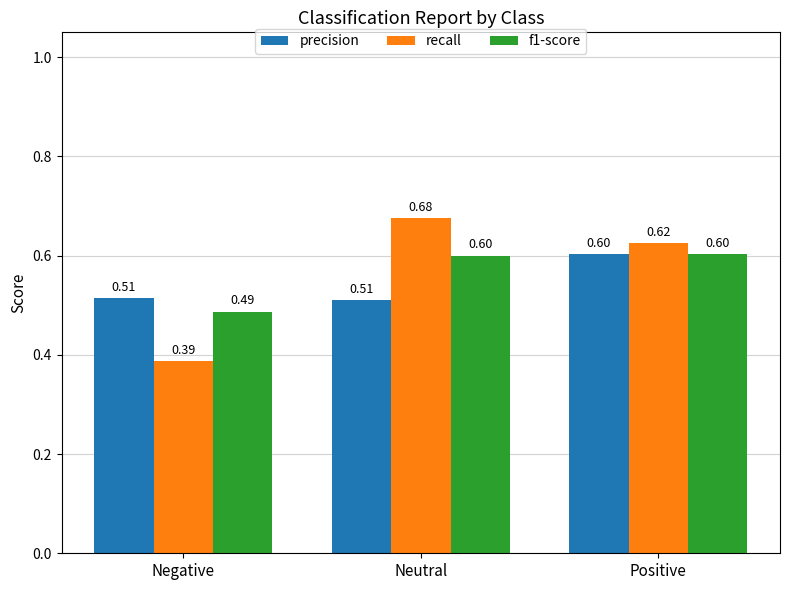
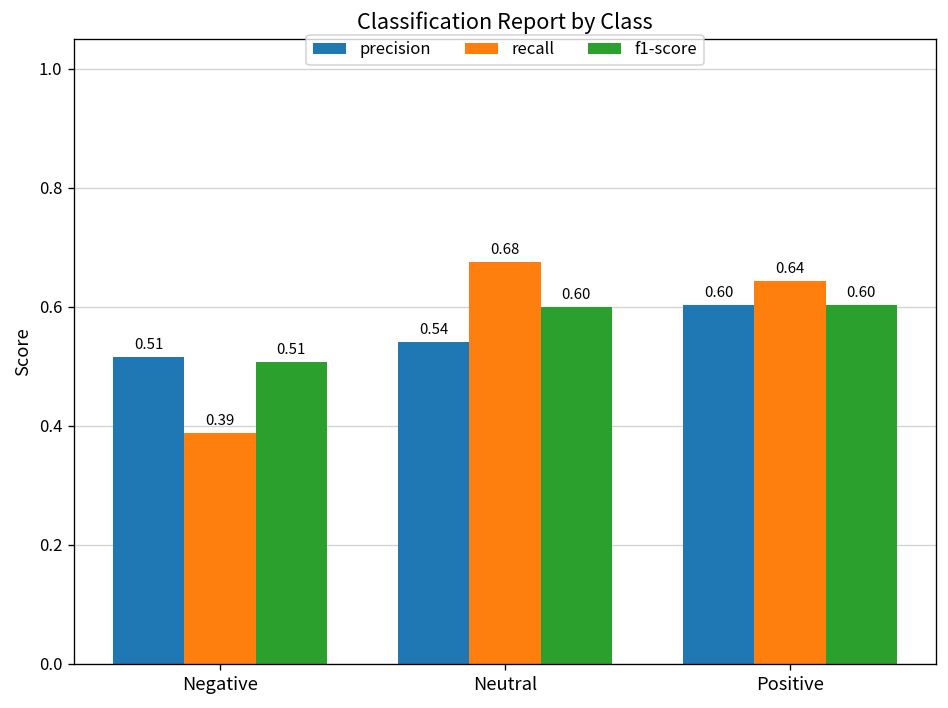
f1-score, Negative: 0.49 -> 0.51
precision, Neutral: 0.51 -> 0.54
recall, Positive: 0.62 -> 0.64
